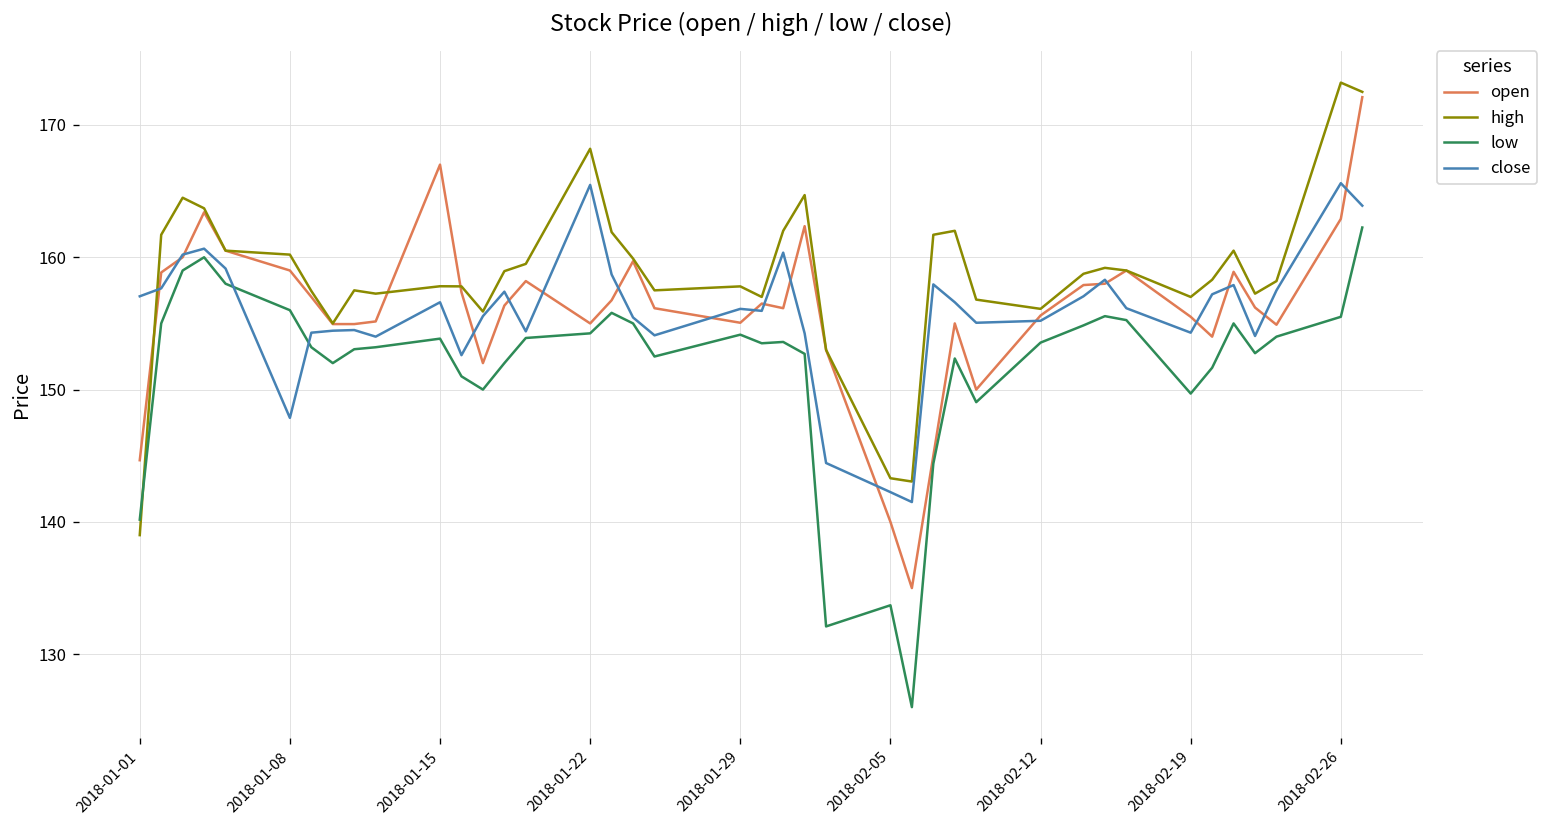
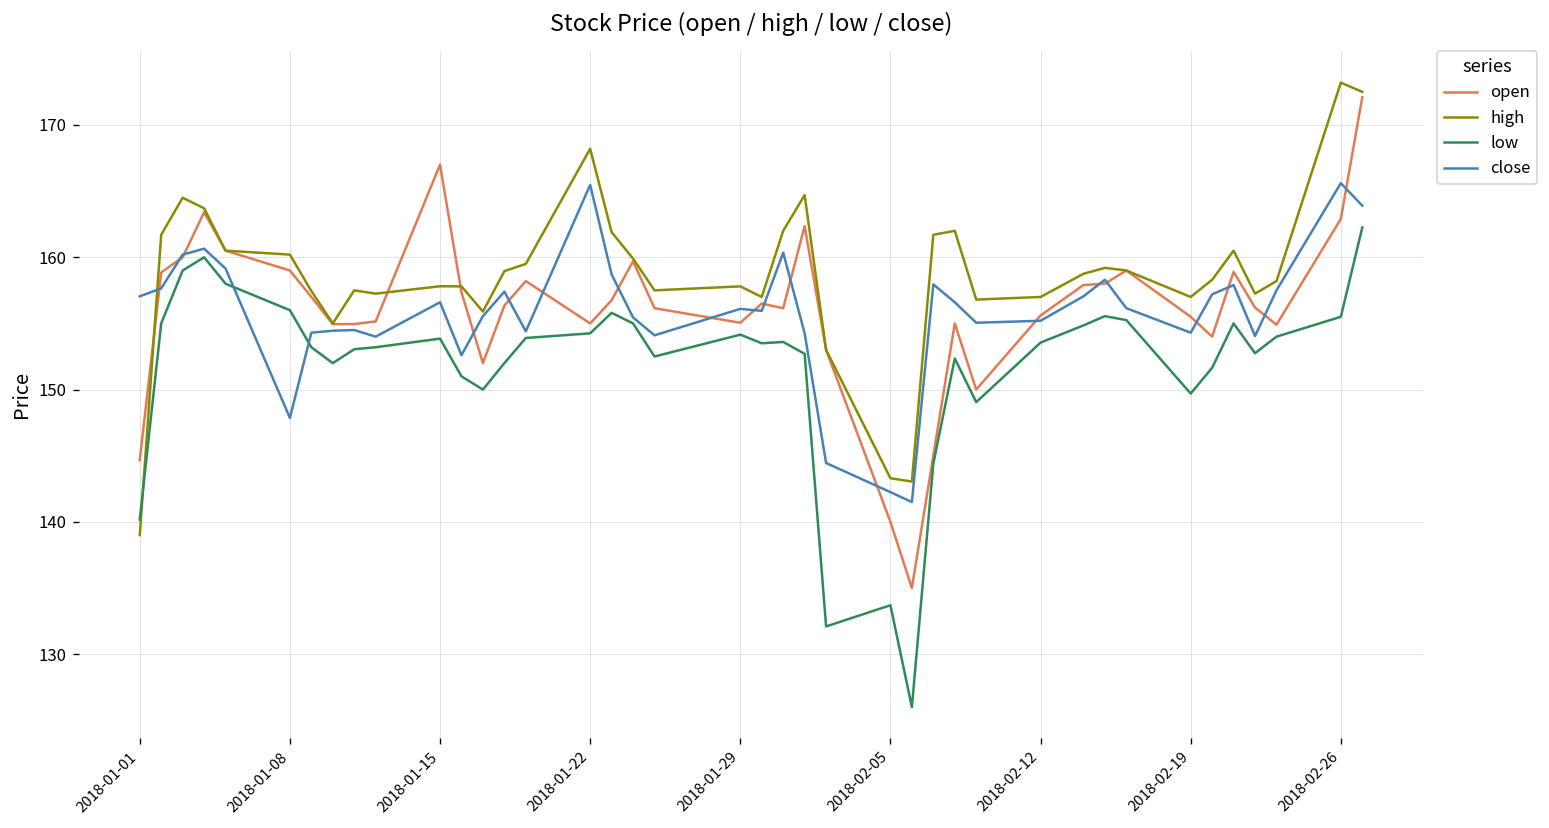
high, 2018-02-12: 156.1 -> 157.0
